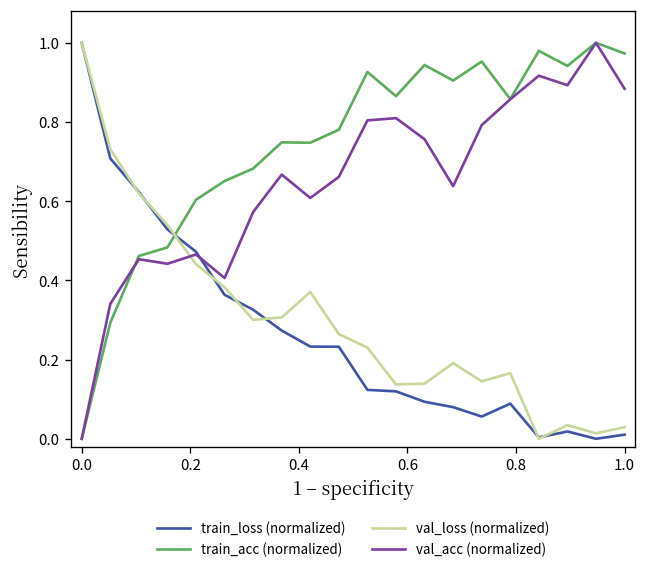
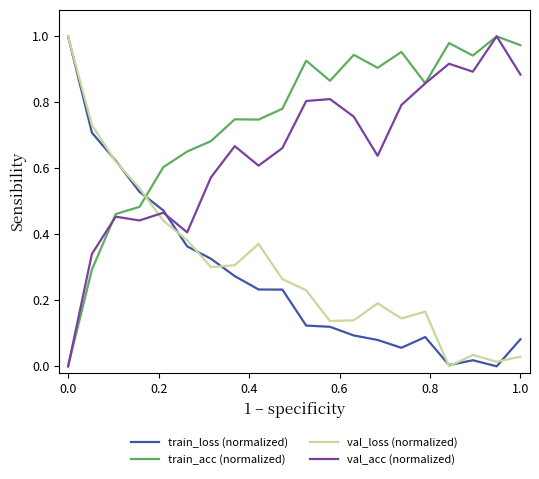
train_loss (normalized), 1.0: 0.01 -> 0.08
